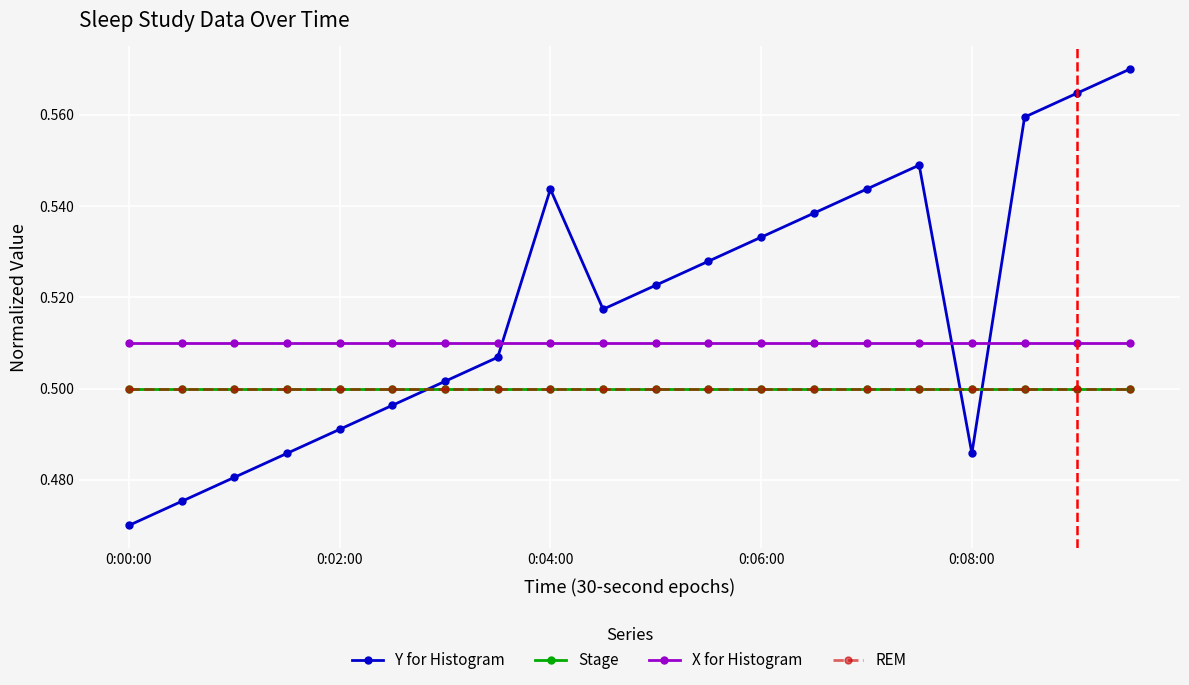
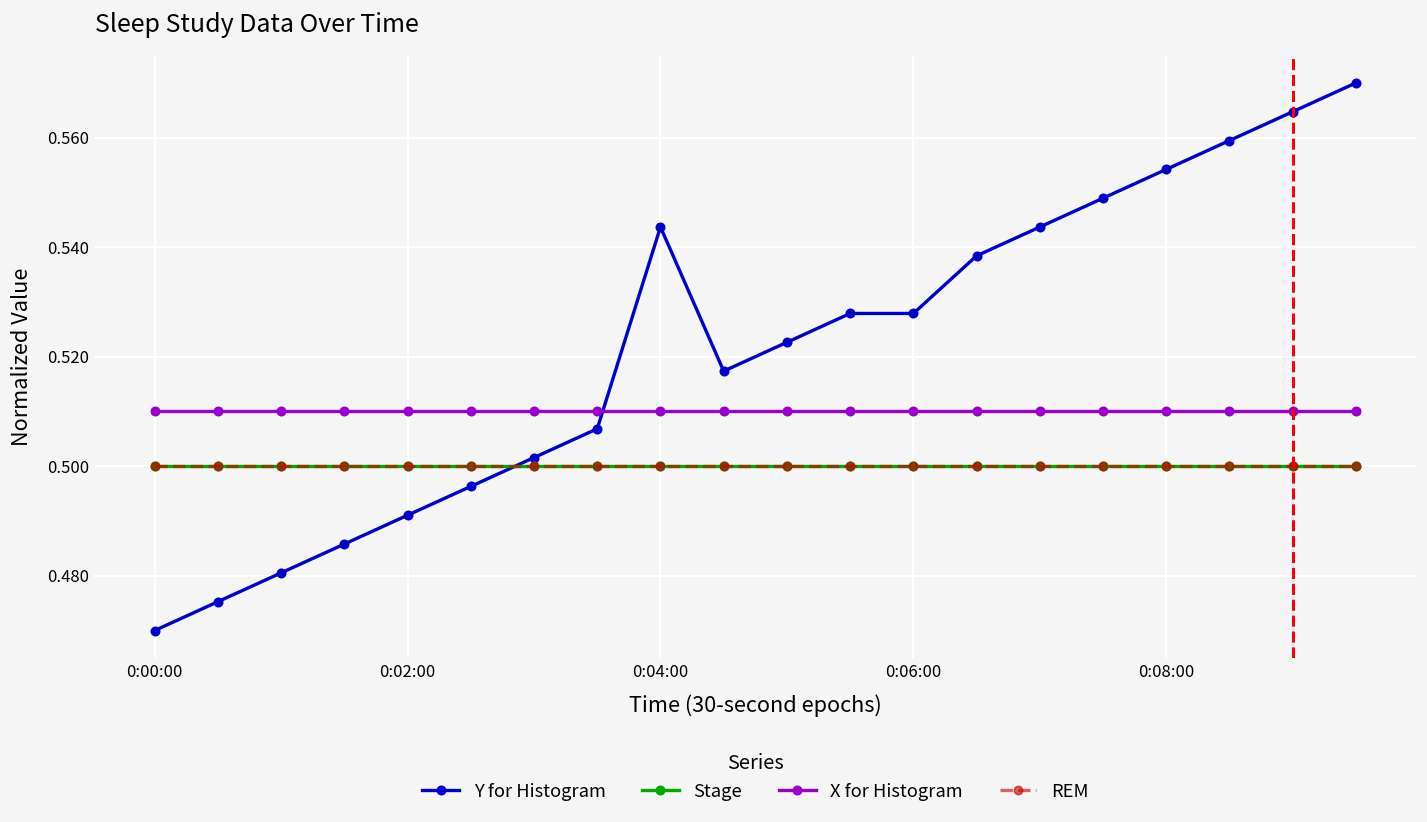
Y for Histogram, 0:06:00: 0.533 -> 0.528
Y for Histogram, 0:08:00: 0.486 -> 0.554
